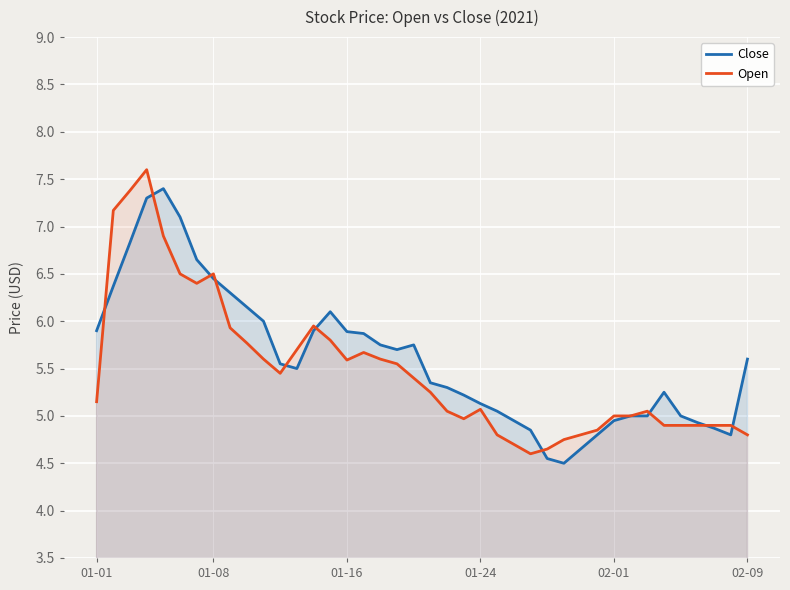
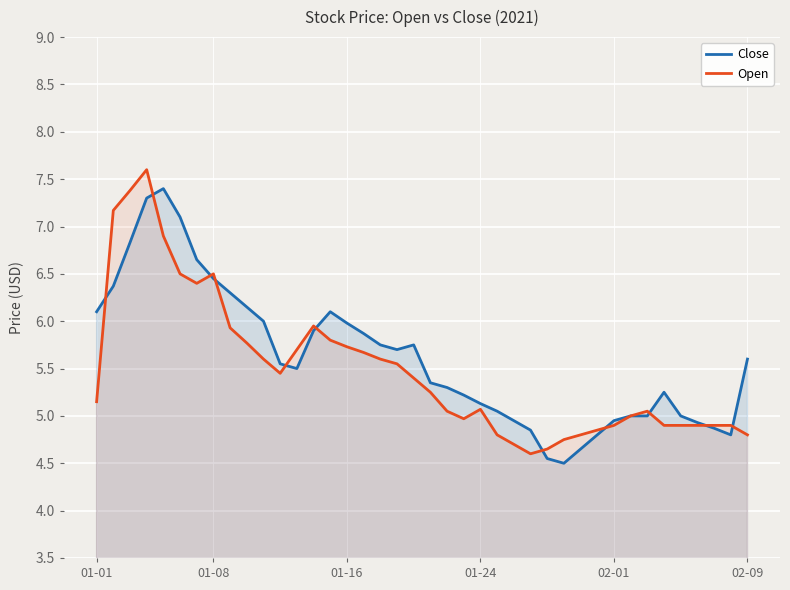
Close, 01-01: 5.9 -> 6.1
Close, 01-16: 5.9 -> 6.0
Open, 01-16: 5.6 -> 5.7
Open, 02-01: 5.0 -> 4.9
